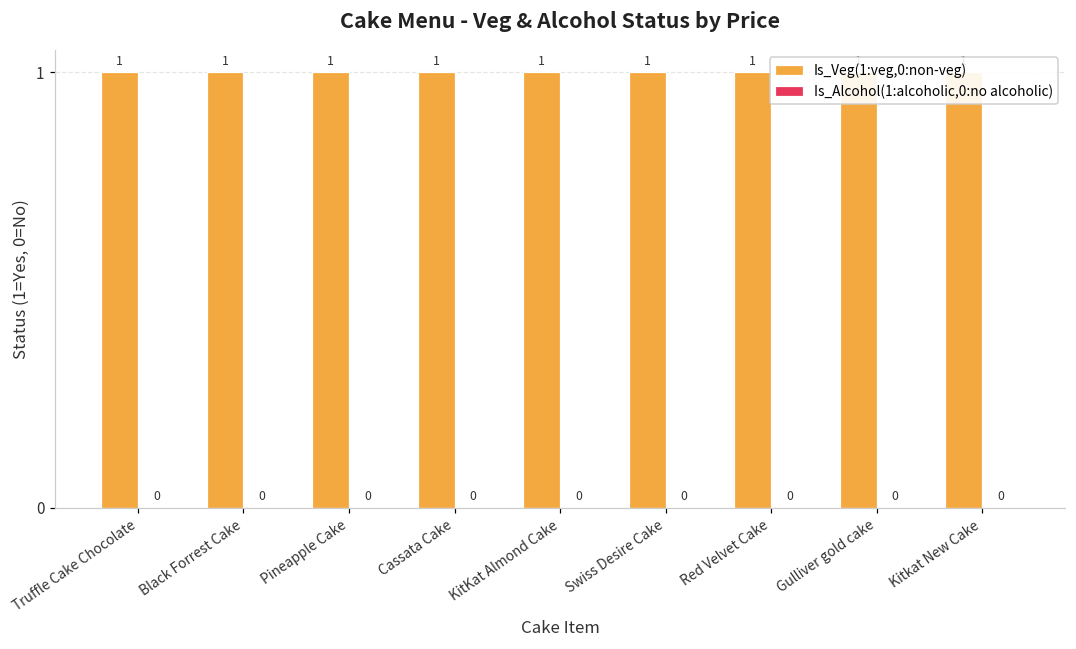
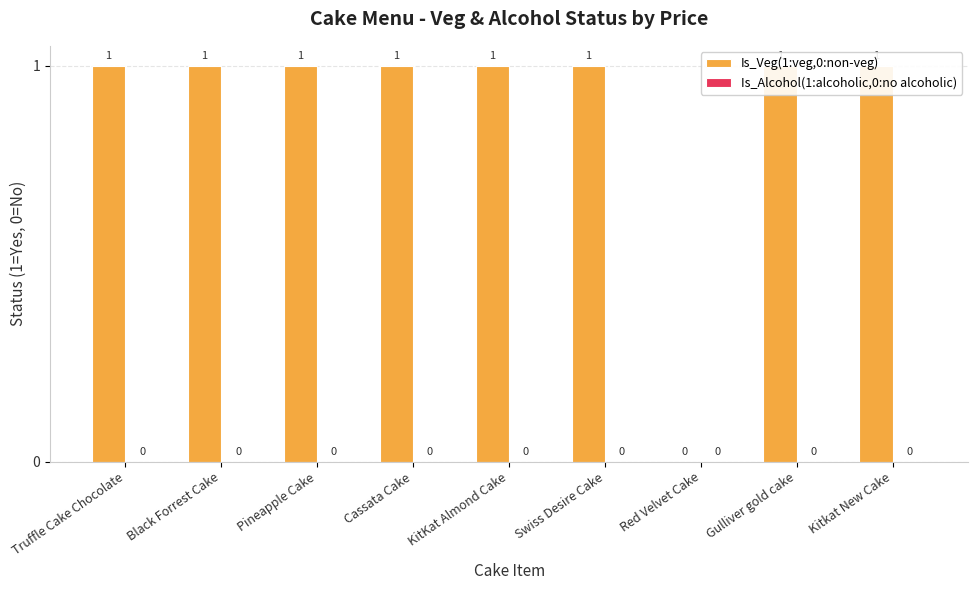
Is_Veg(1:veg,0:non-veg), Red Velvet Cake: 1 -> 0
